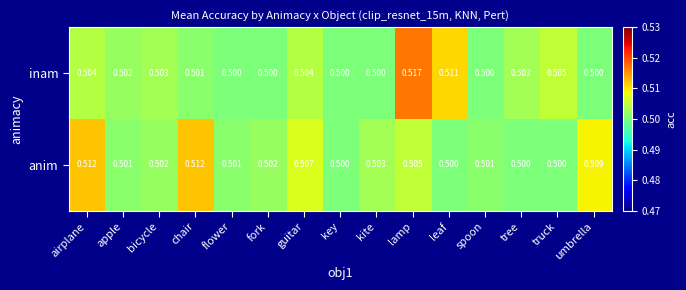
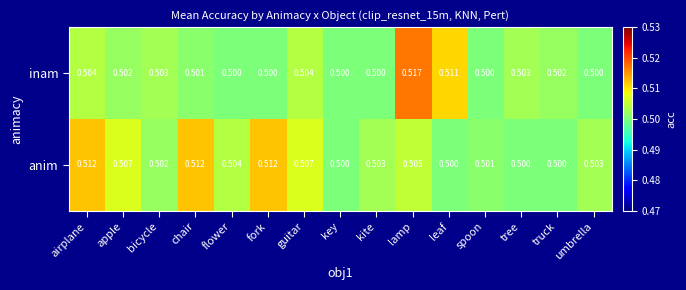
inam, truck: 0.505 -> 0.502
anim, apple: 0.501 -> 0.507
anim, flower: 0.501 -> 0.504
anim, fork: 0.502 -> 0.512
anim, umbrella: 0.509 -> 0.503
